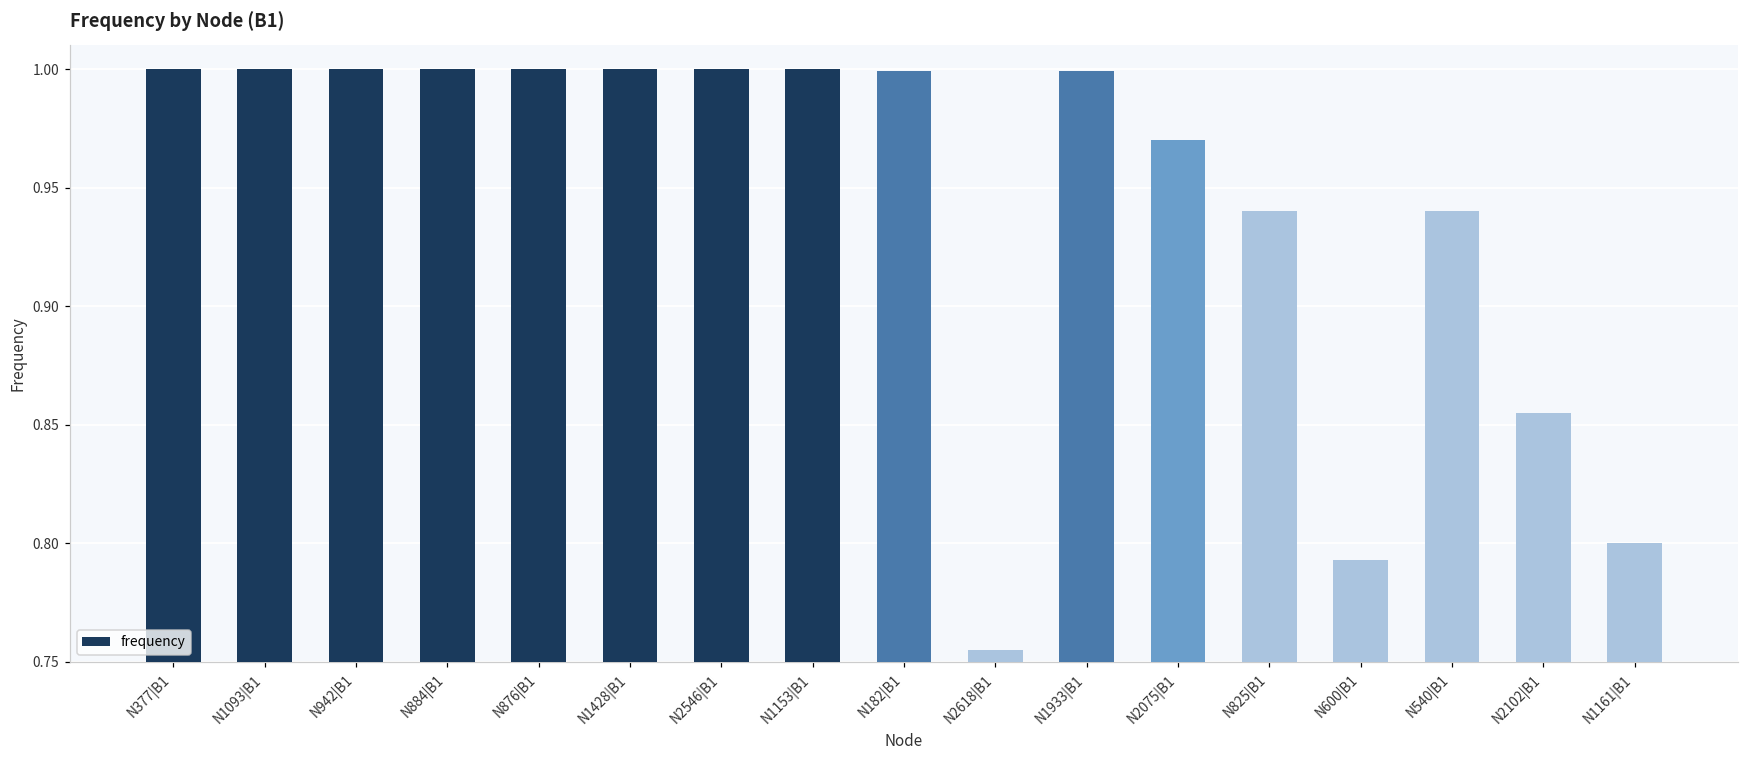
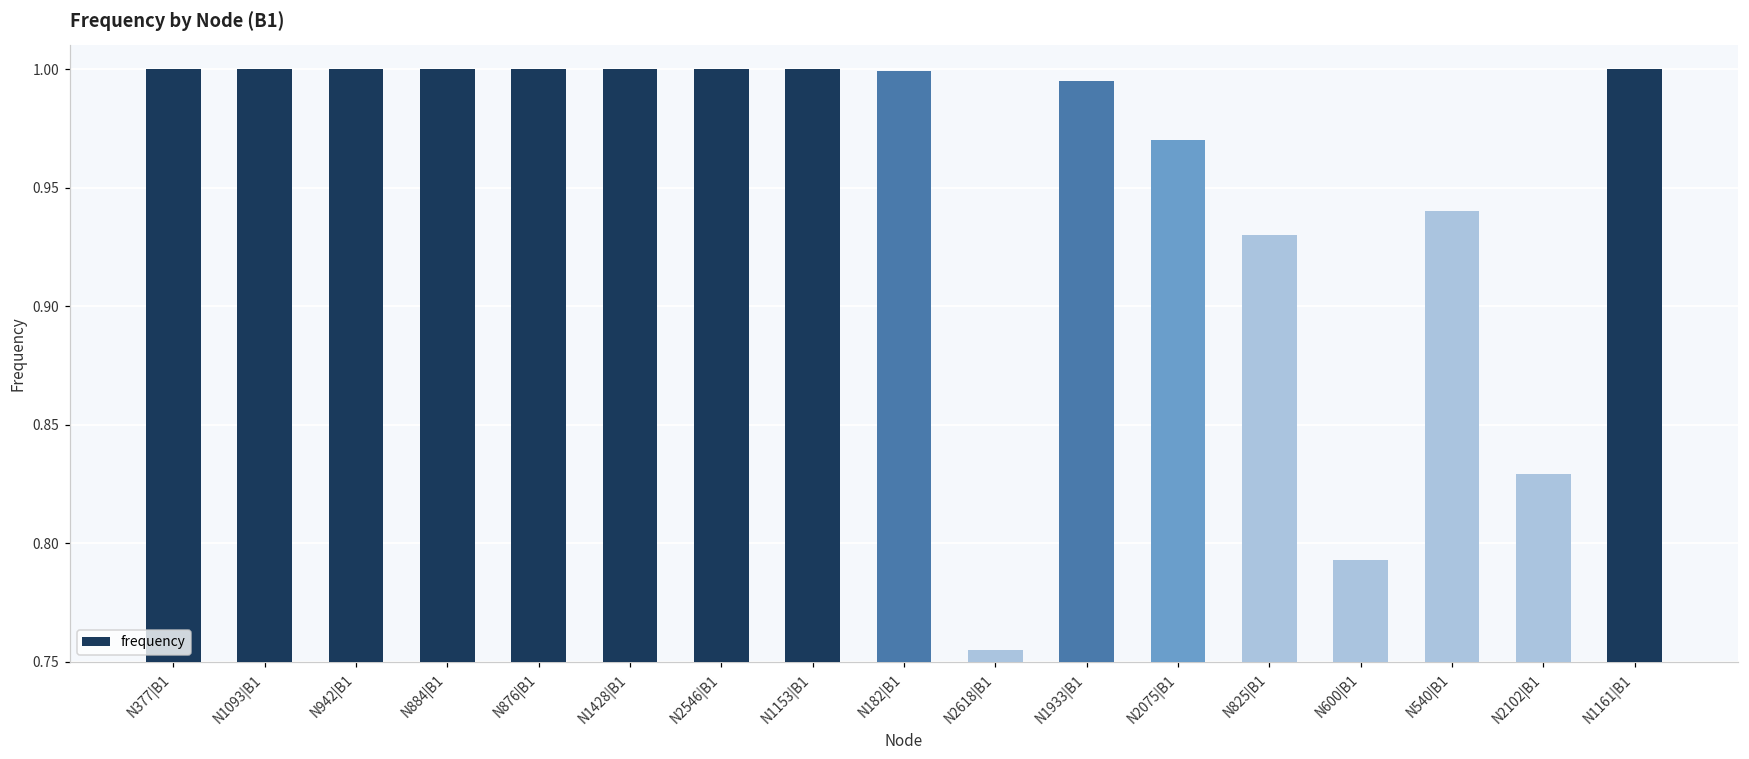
N1933|B1: 0.999 -> 0.995
N825|B1: 0.94 -> 0.93
N2102|B1: 0.855 -> 0.829
N1161|B1: 0.8 -> 1.0
